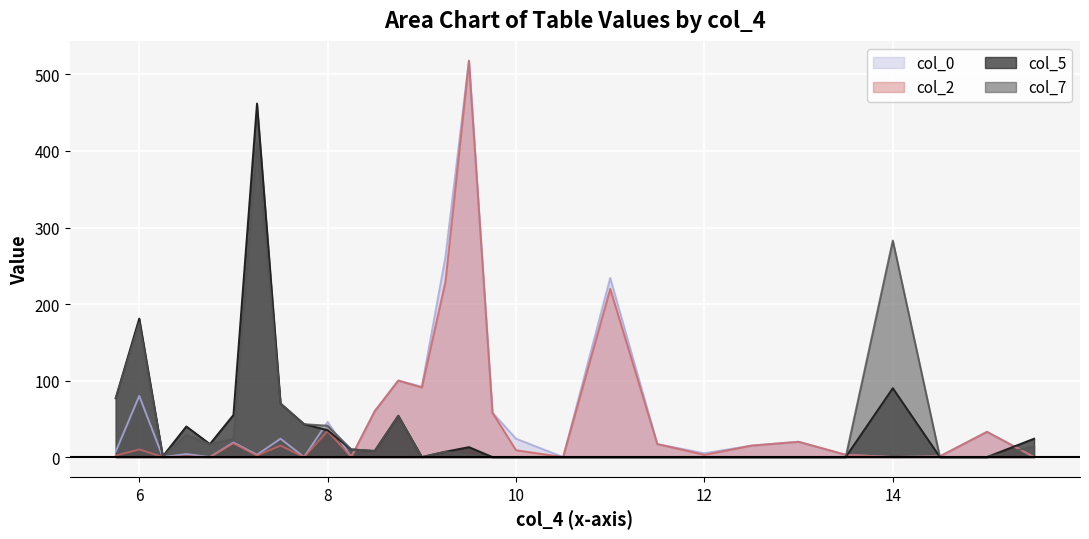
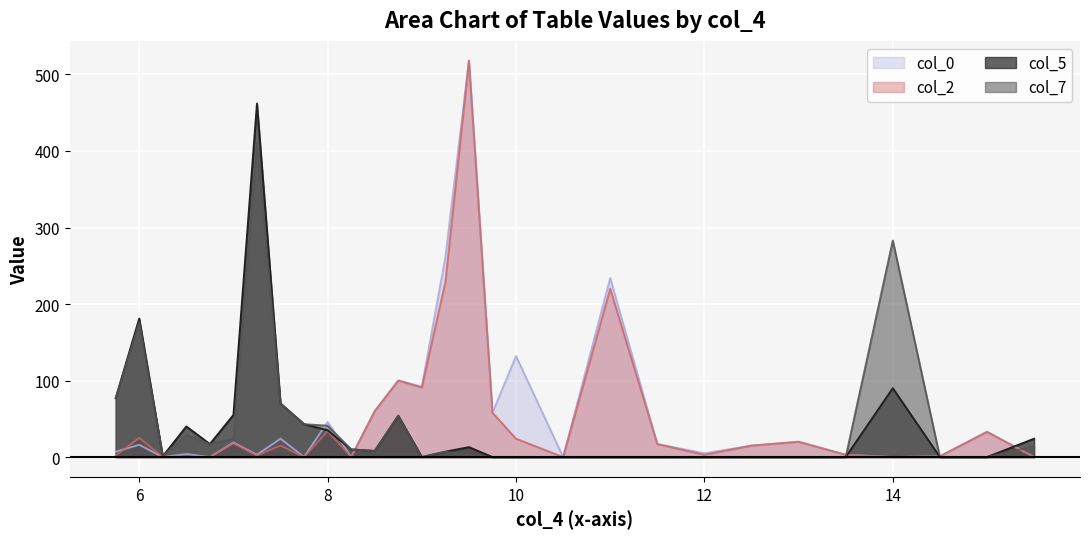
col_0, 6: 80 -> 20
col_2, 6: 10 -> 30
col_0, 10: 20 -> 130
col_2, 10: 10 -> 20
